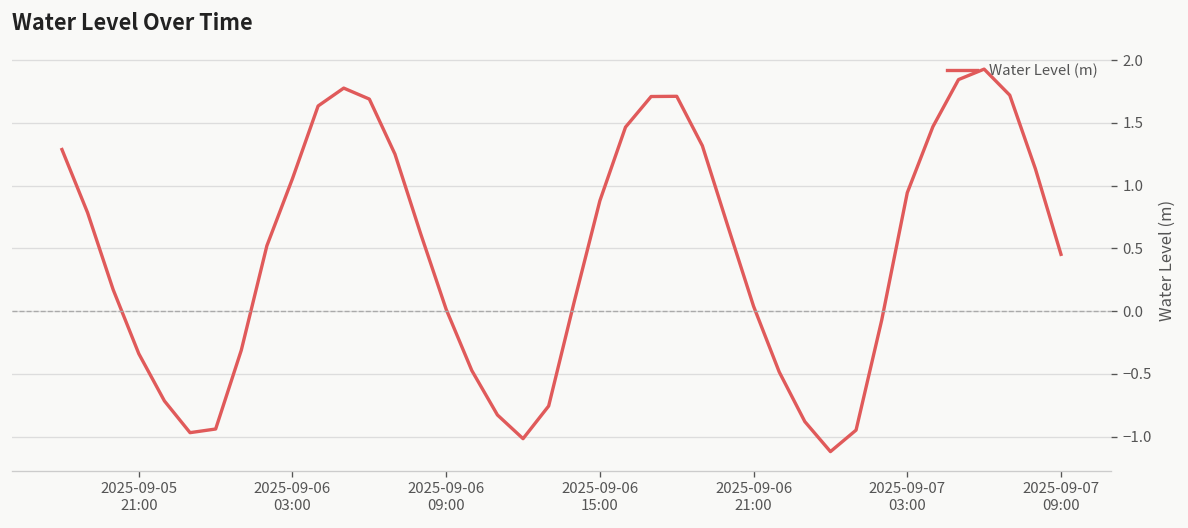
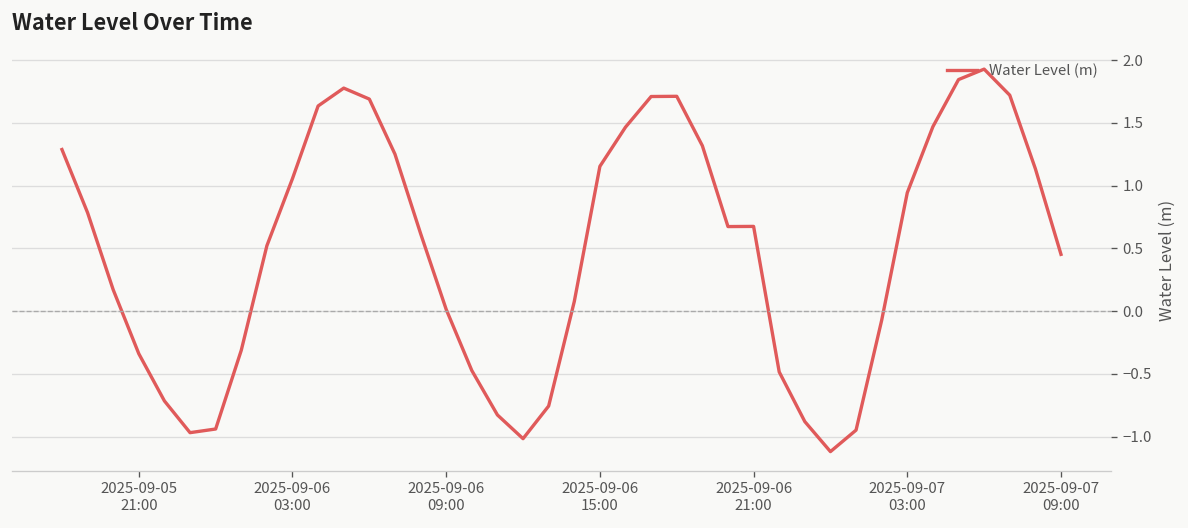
2025-09-06 15:00: 0.88 -> 1.15
2025-09-06 21:00: 0.04 -> 0.67
